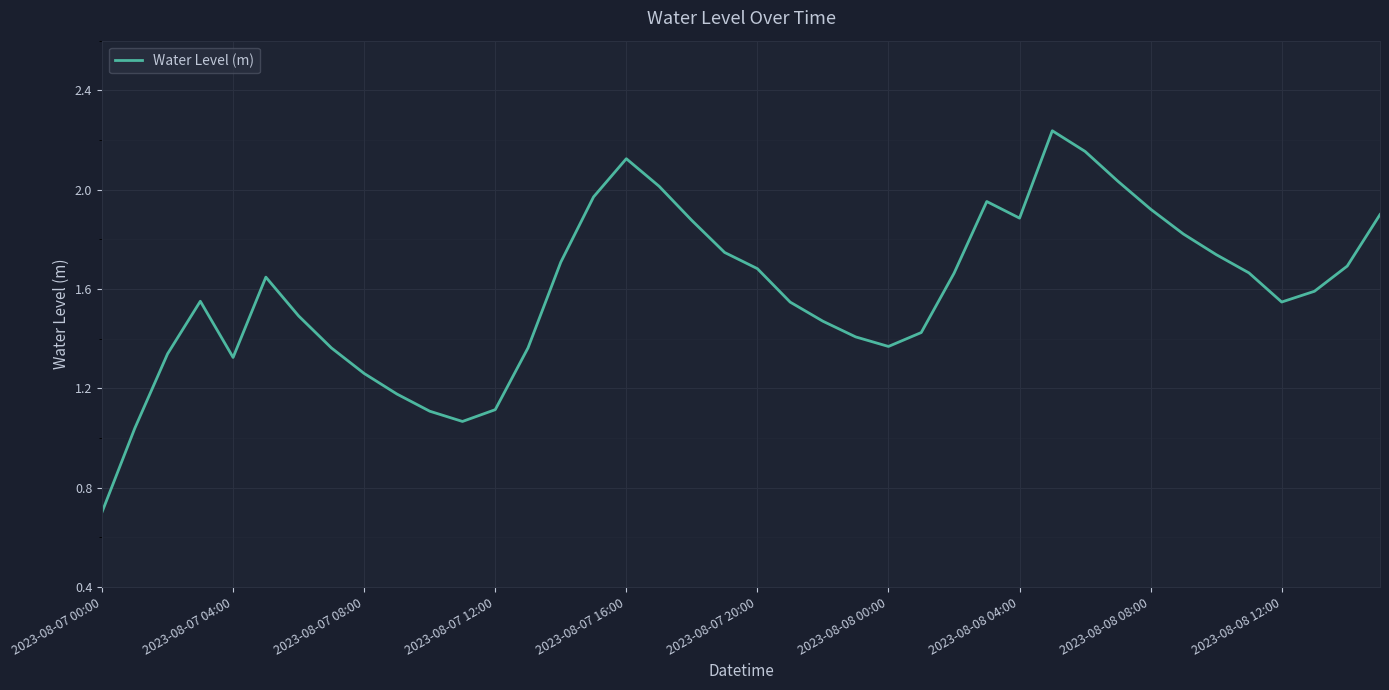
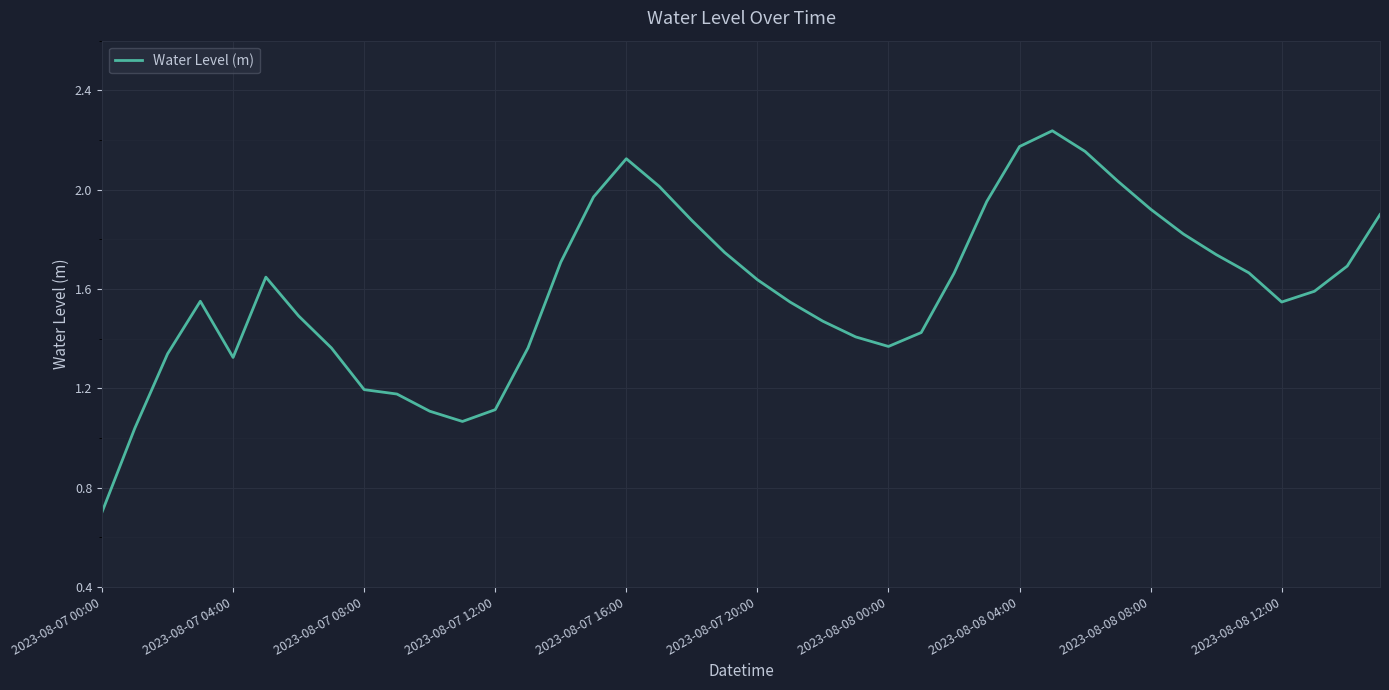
2023-08-07 08:00: 1.26 -> 1.19
2023-08-07 20:00: 1.68 -> 1.64
2023-08-08 04:00: 1.89 -> 2.17
